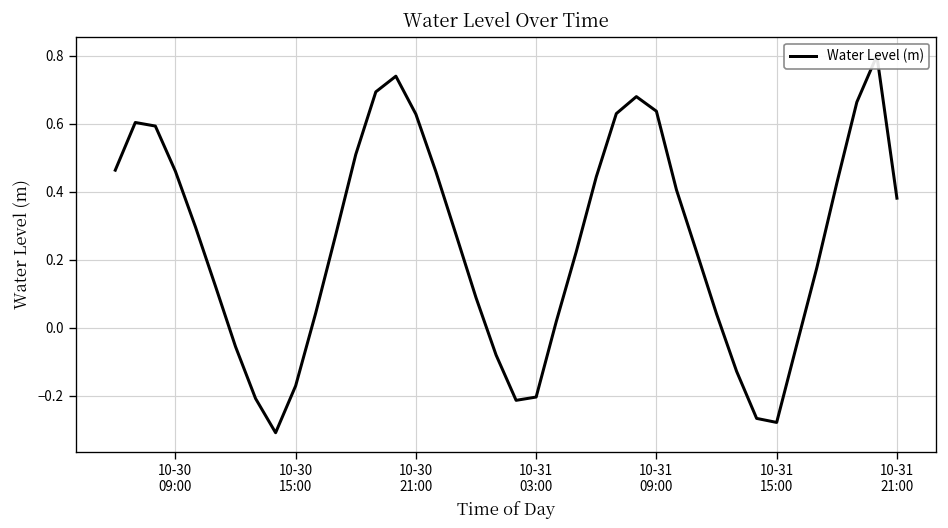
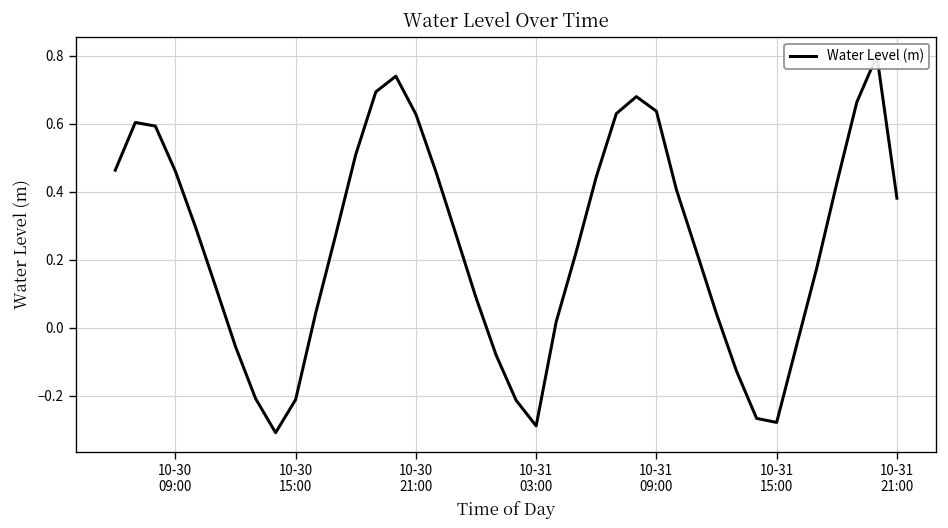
10-30 15:00: -0.17 -> -0.21
10-31 03:00: -0.20 -> -0.29
